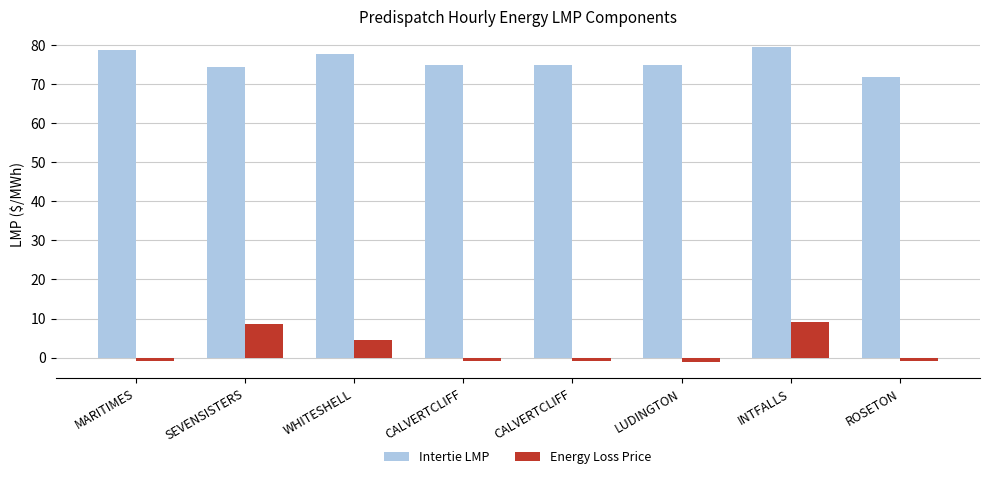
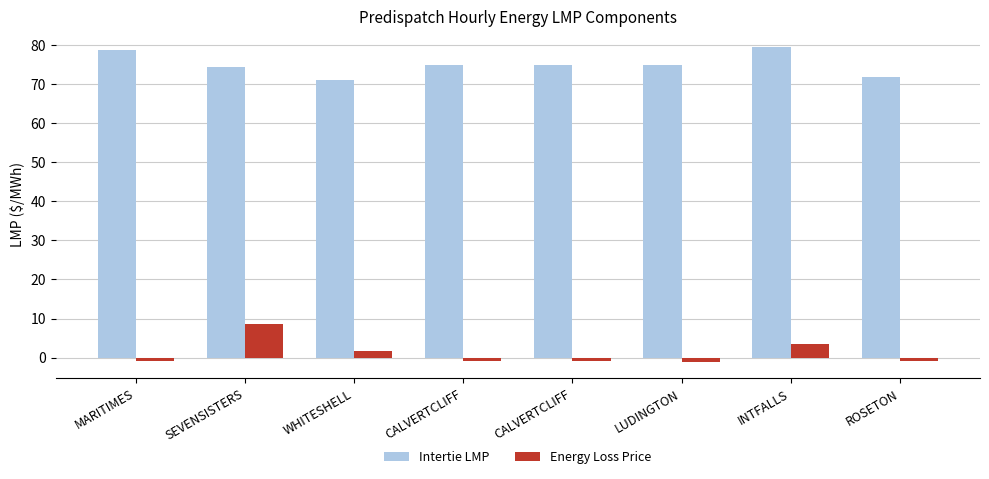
Intertie LMP, WHITESHELL: 78 -> 71
Energy Loss Price, WHITESHELL: 5 -> 2
Energy Loss Price, INTFALLS: 9 -> 4
